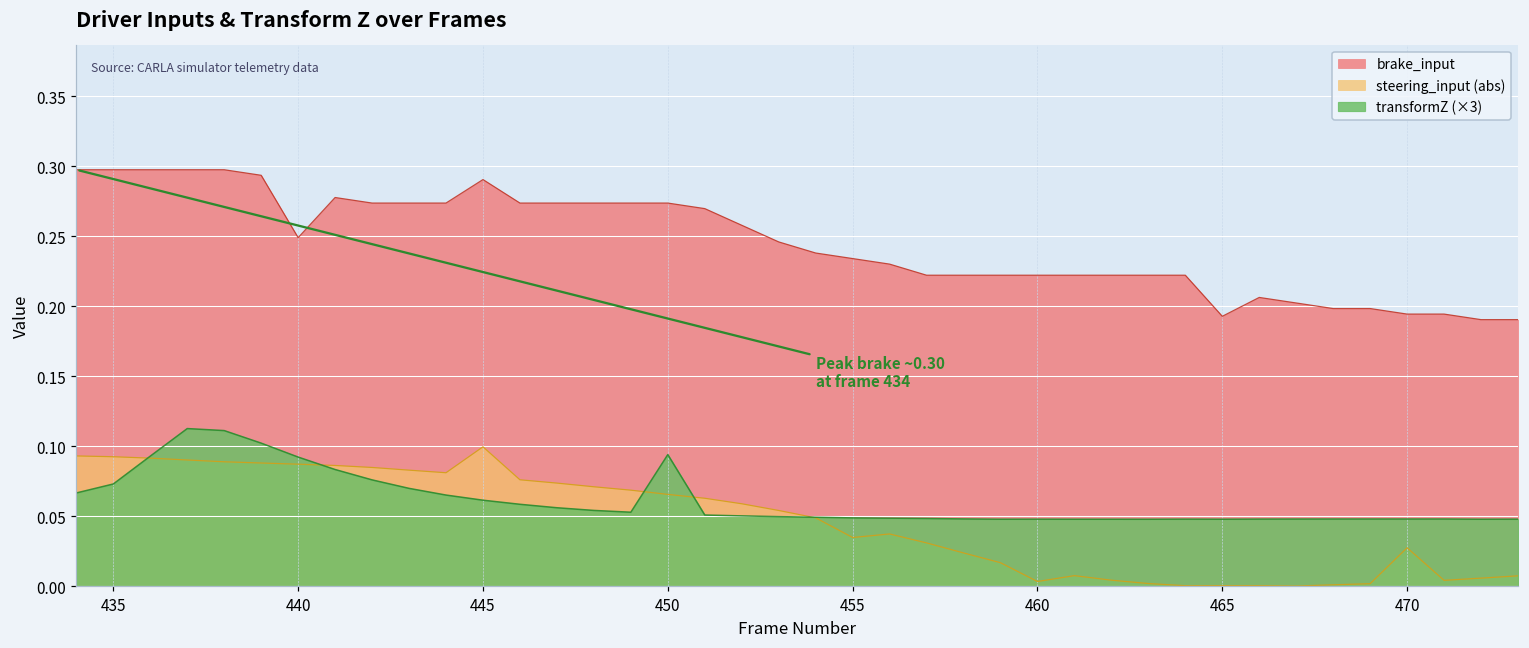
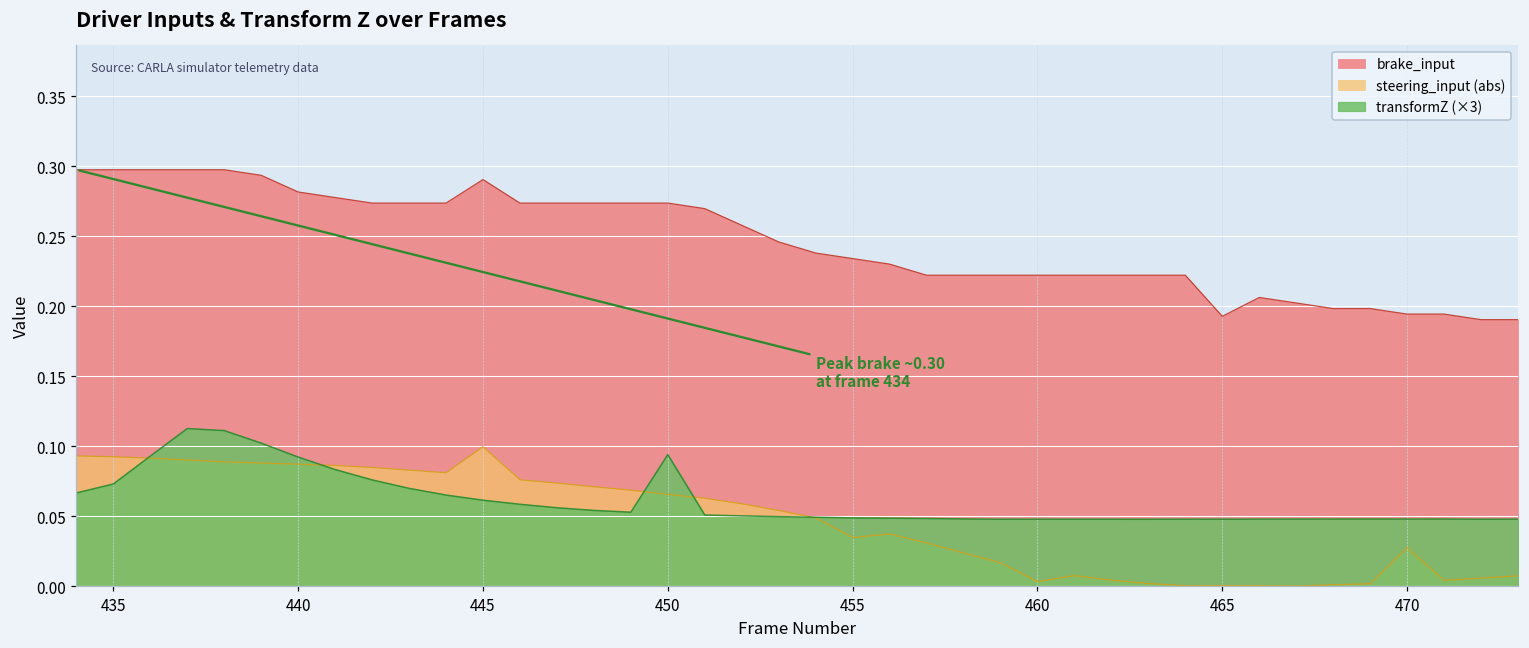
brake_input, 440: 0.249 -> 0.282
